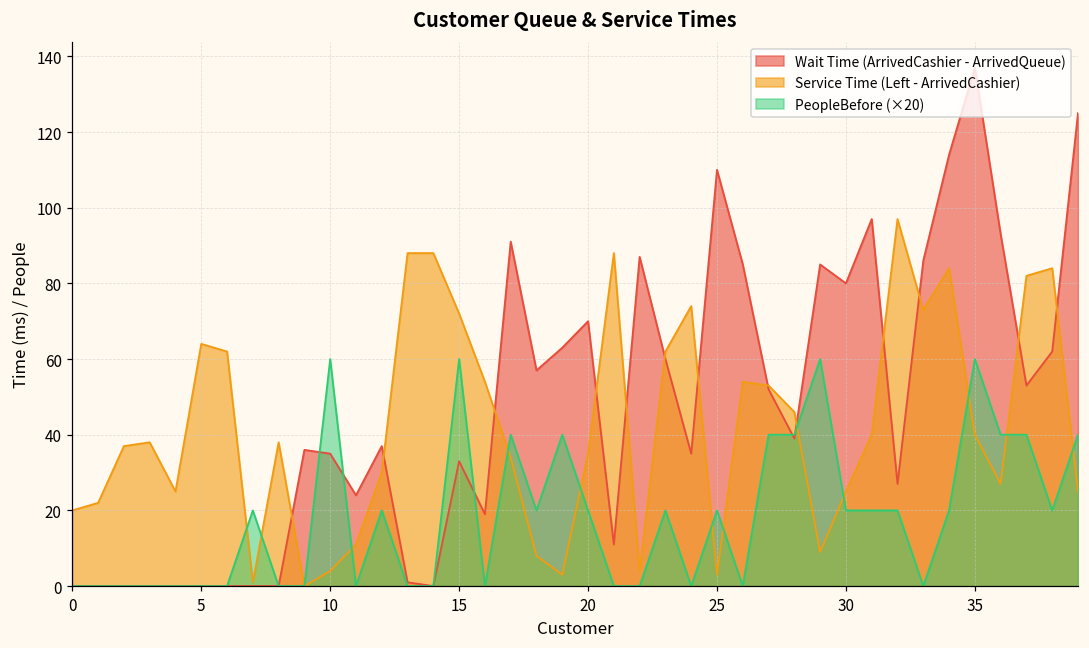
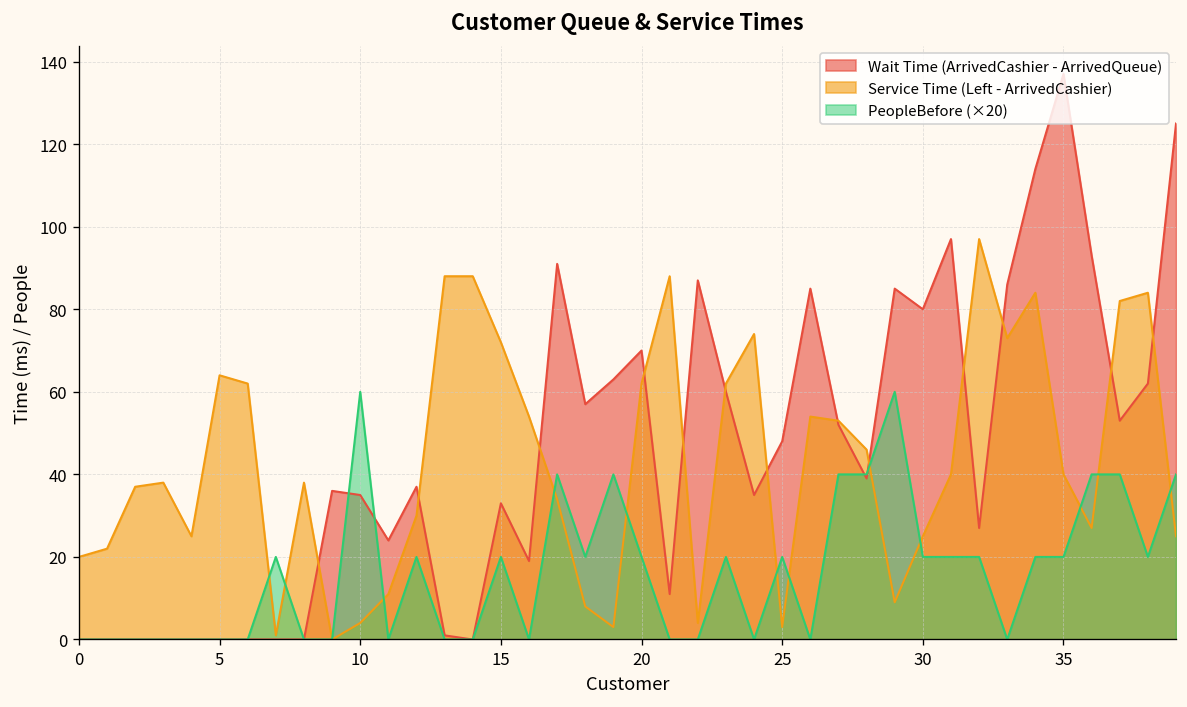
PeopleBefore (×20), 15: 60 -> 20
Service Time (Left - ArrivedCashier), 20: 35 -> 62
Wait Time (ArrivedCashier - ArrivedQueue), 25: 110 -> 48
PeopleBefore (×20), 35: 60 -> 20
